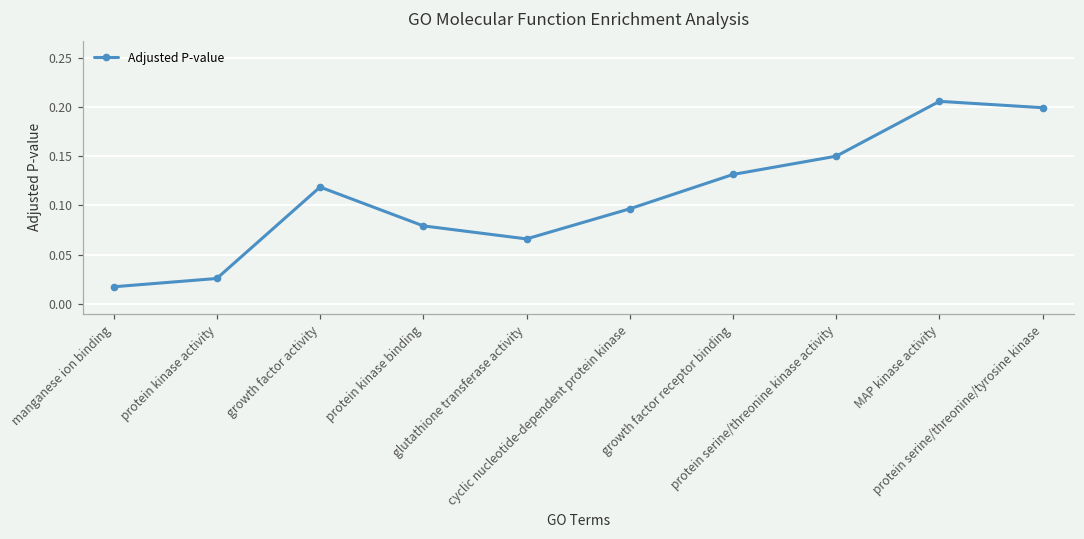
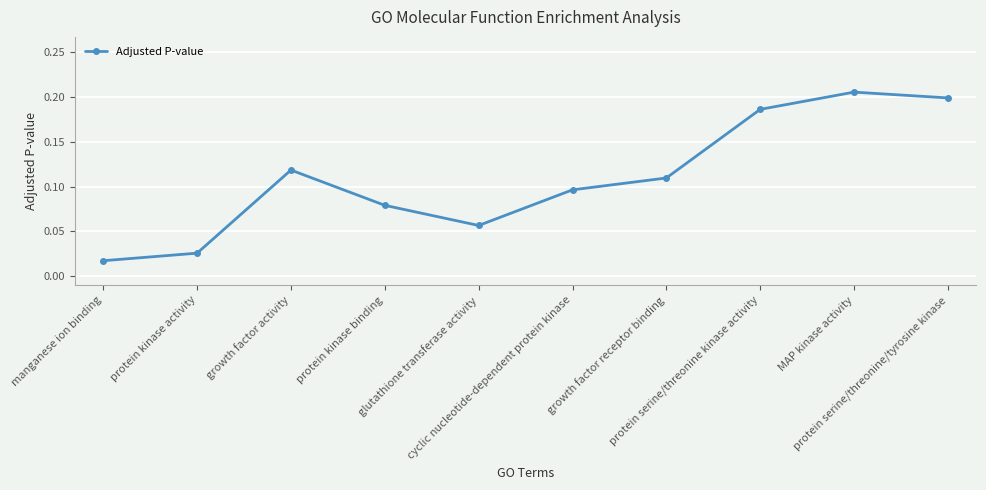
glutathione transferase activity: 0.07 -> 0.06
growth factor receptor binding: 0.13 -> 0.11
protein serine/threonine kinase activity: 0.15 -> 0.19
